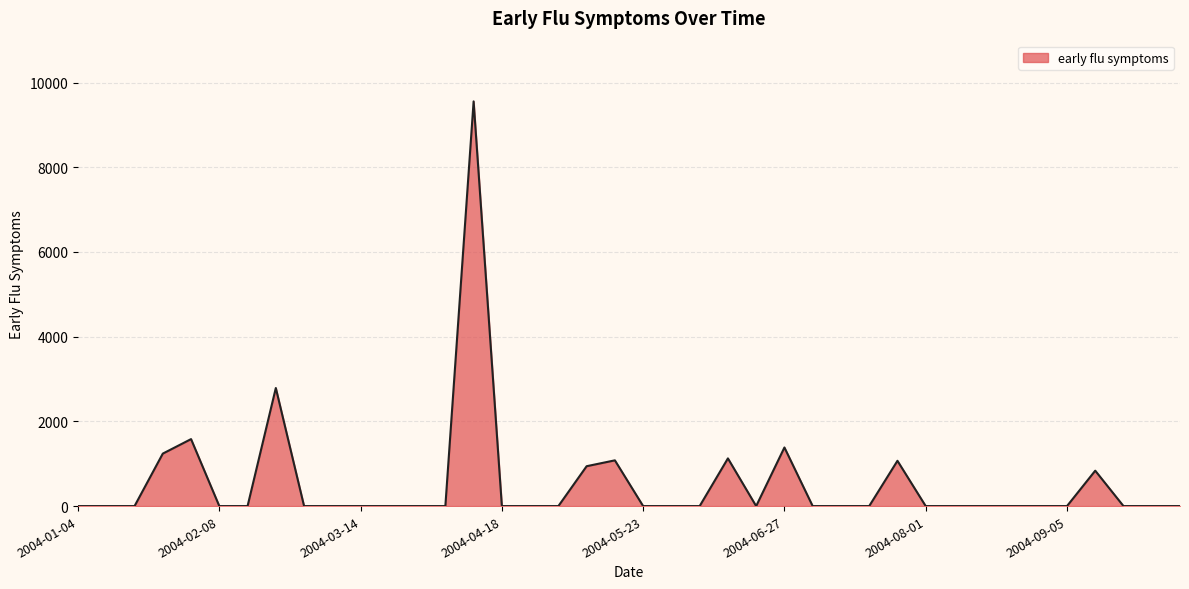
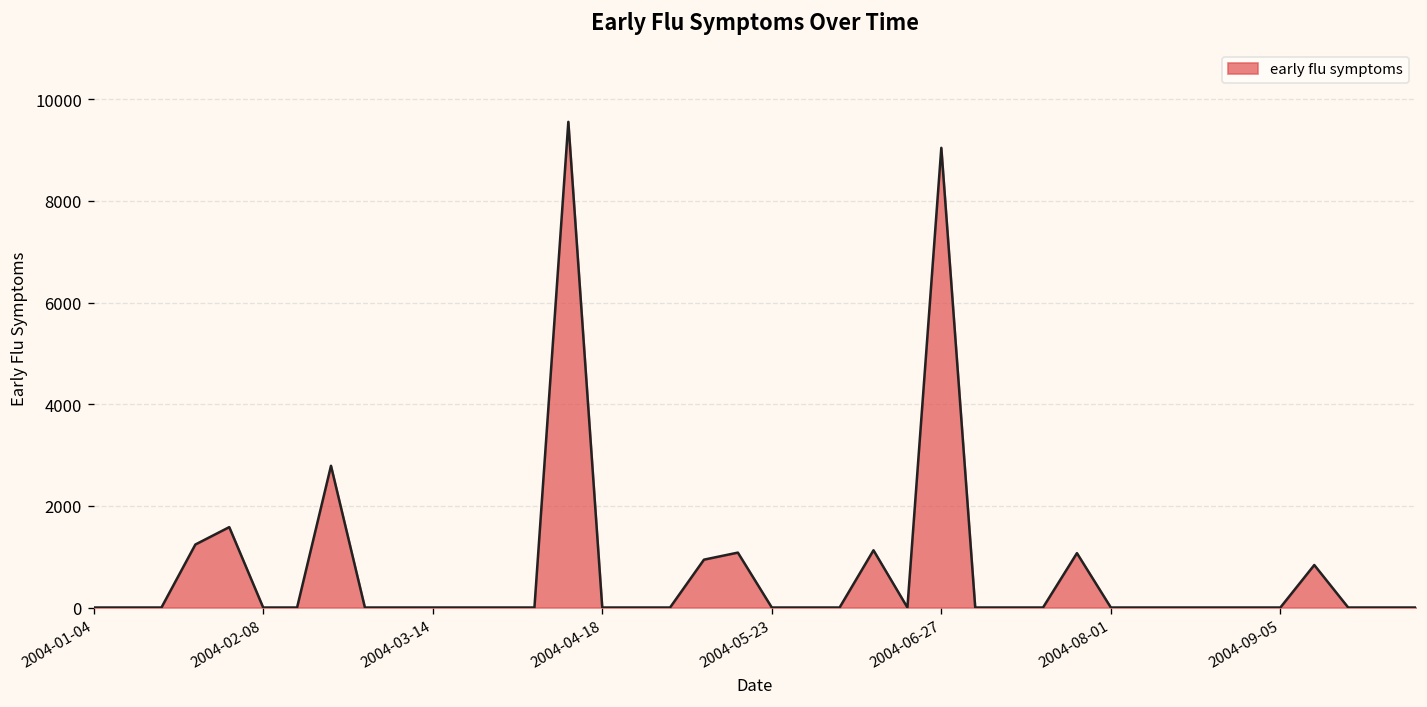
2004-06-27: 1400 -> 9000
